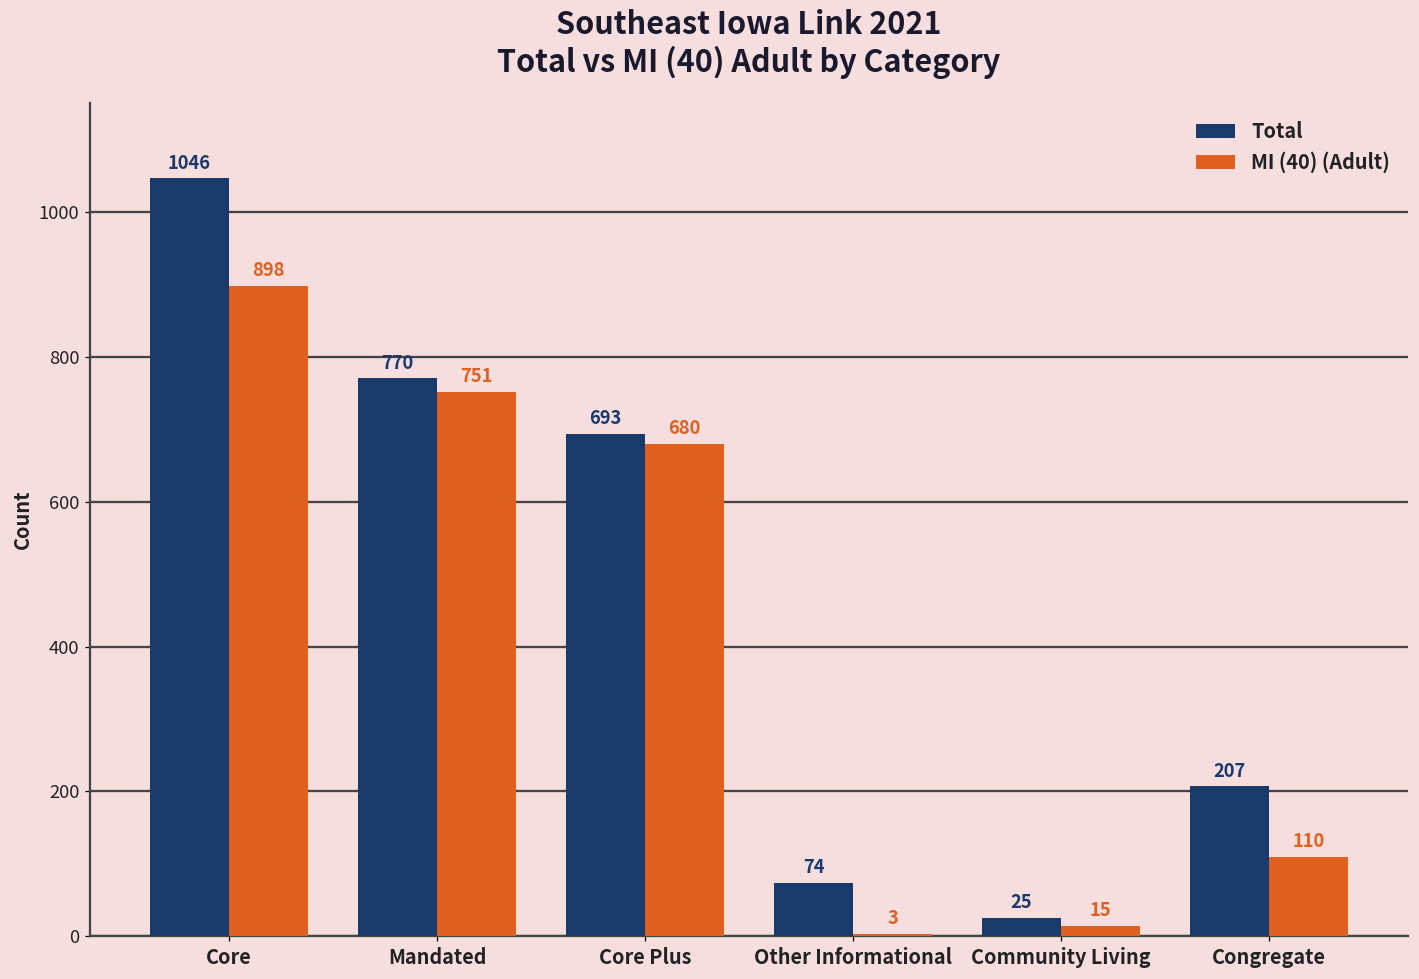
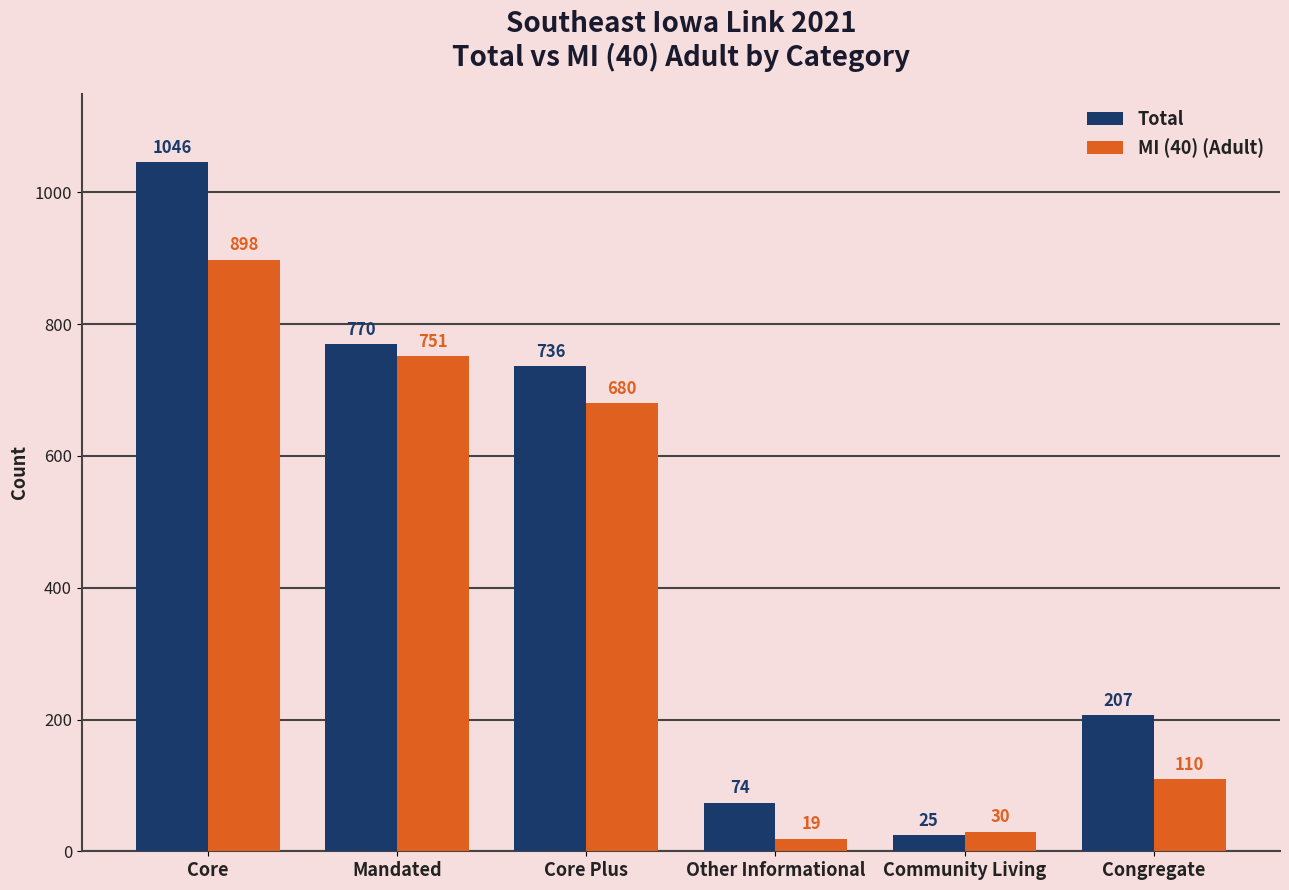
Total, Core Plus: 693 -> 736
MI (40) (Adult), Other Informational: 3 -> 19
MI (40) (Adult), Community Living: 15 -> 30
